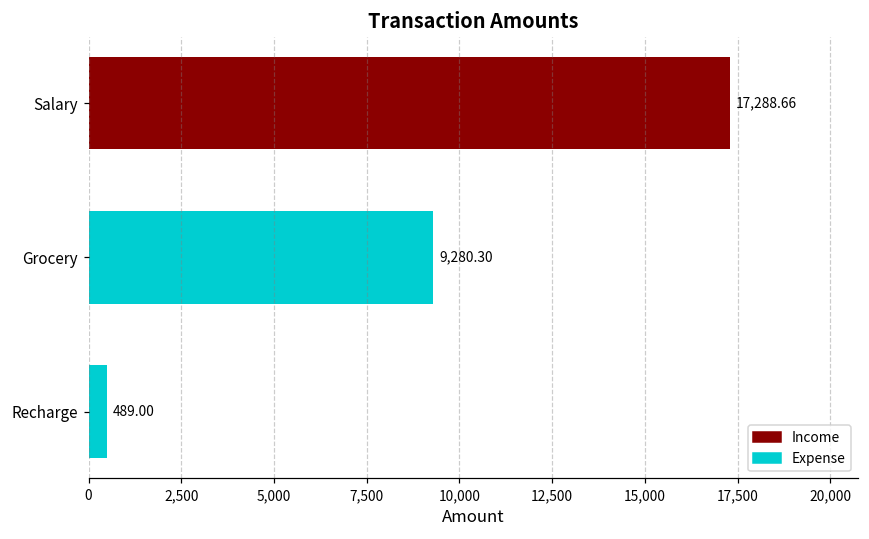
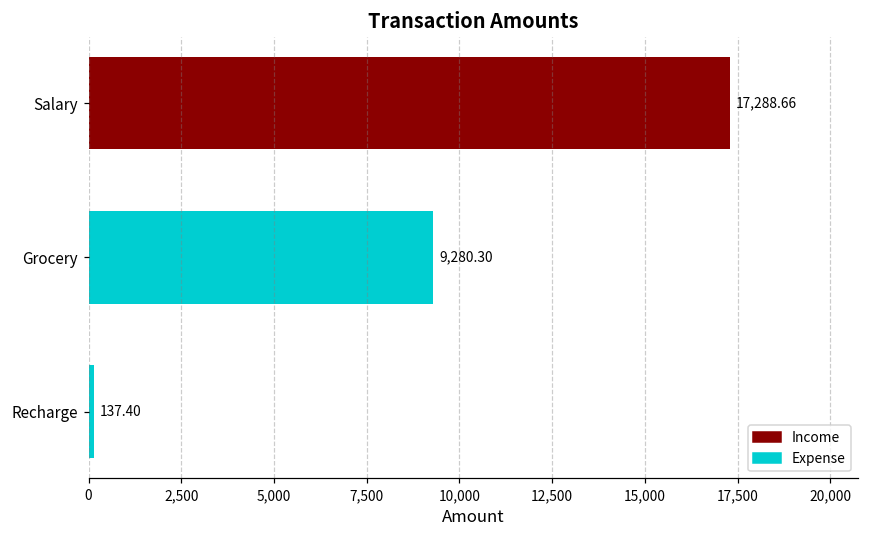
Recharge: 489.00 -> 137.40
